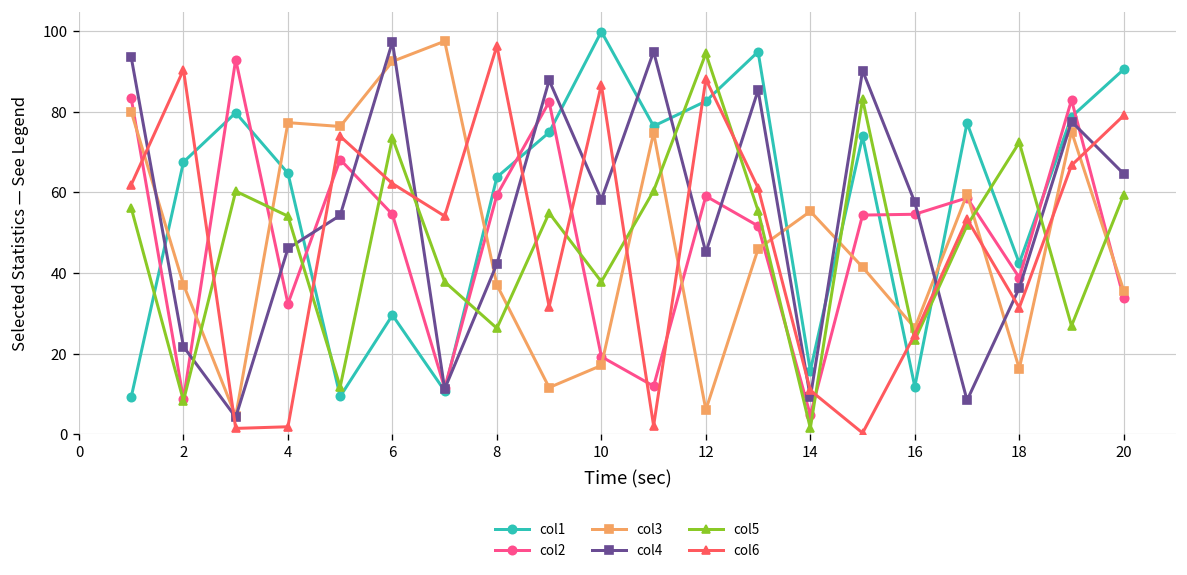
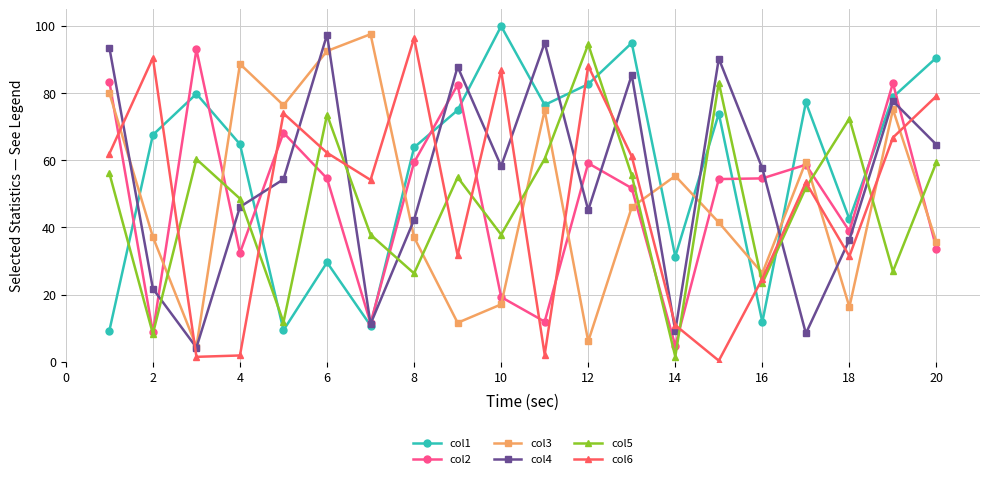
col3, 4: 77 -> 89
col5, 4: 54 -> 49
col1, 14: 16 -> 31
